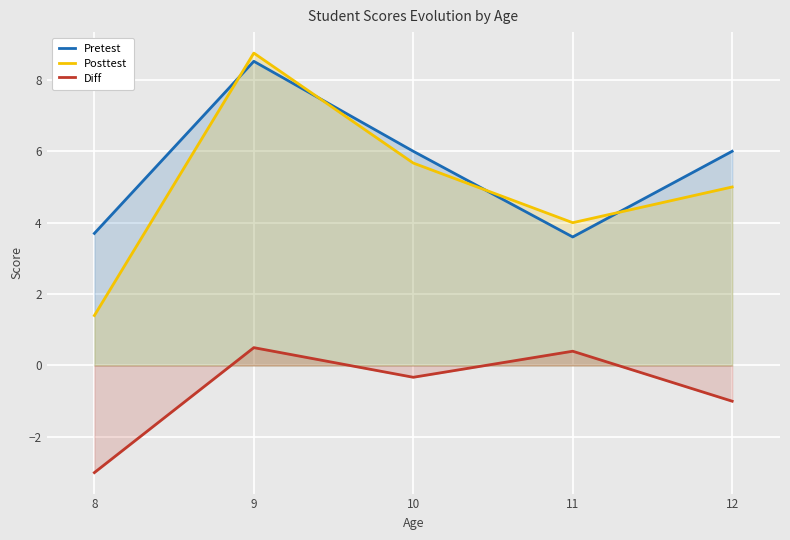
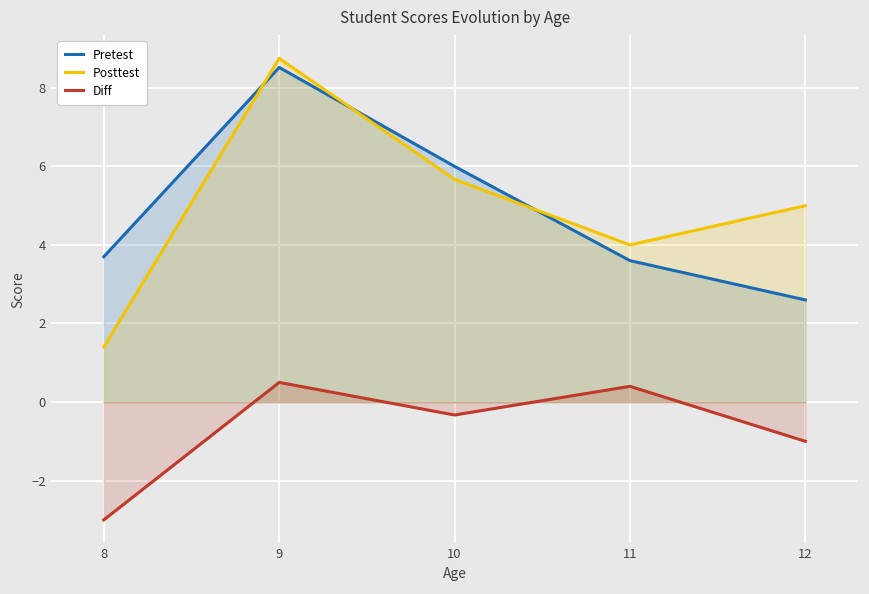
Pretest, 12: 6.0 -> 2.6
